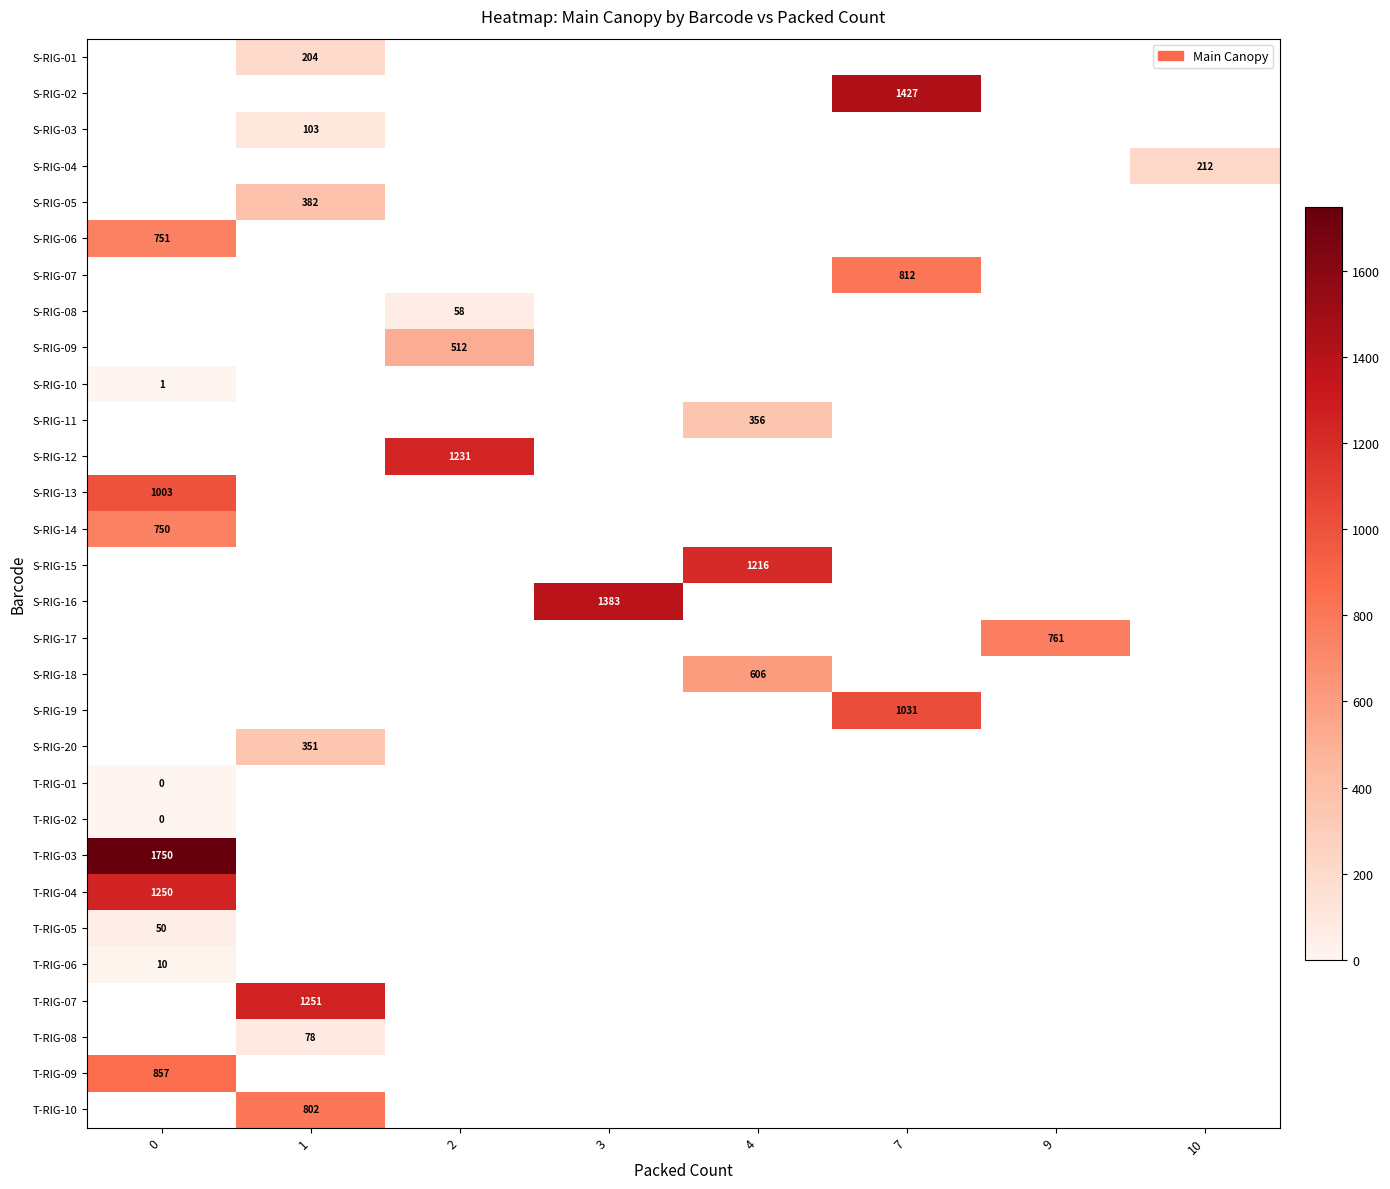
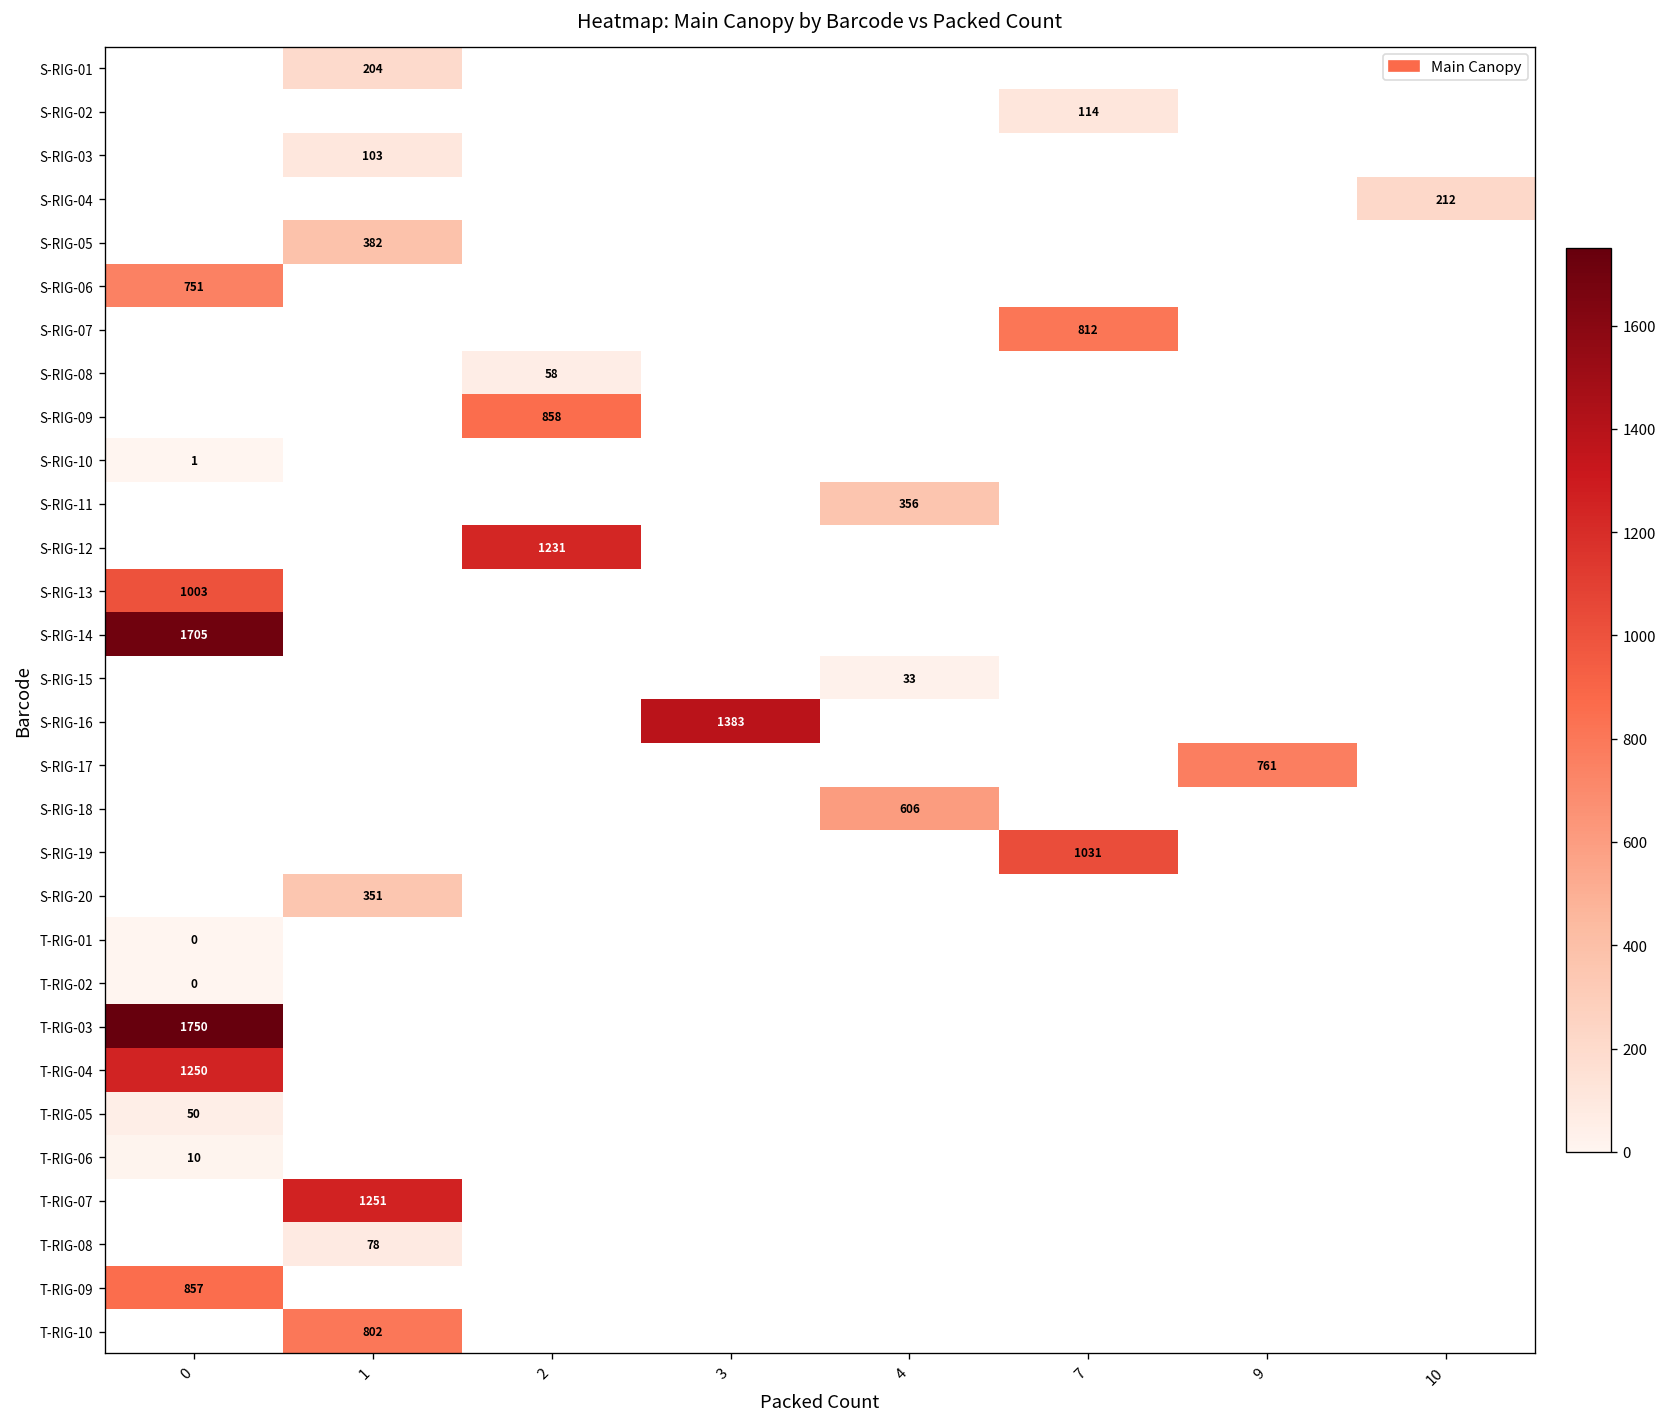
S-RIG-02, 7: 1427 -> 114
S-RIG-09, 2: 512 -> 858
S-RIG-14, 0: 750 -> 1705
S-RIG-15, 4: 1216 -> 33
